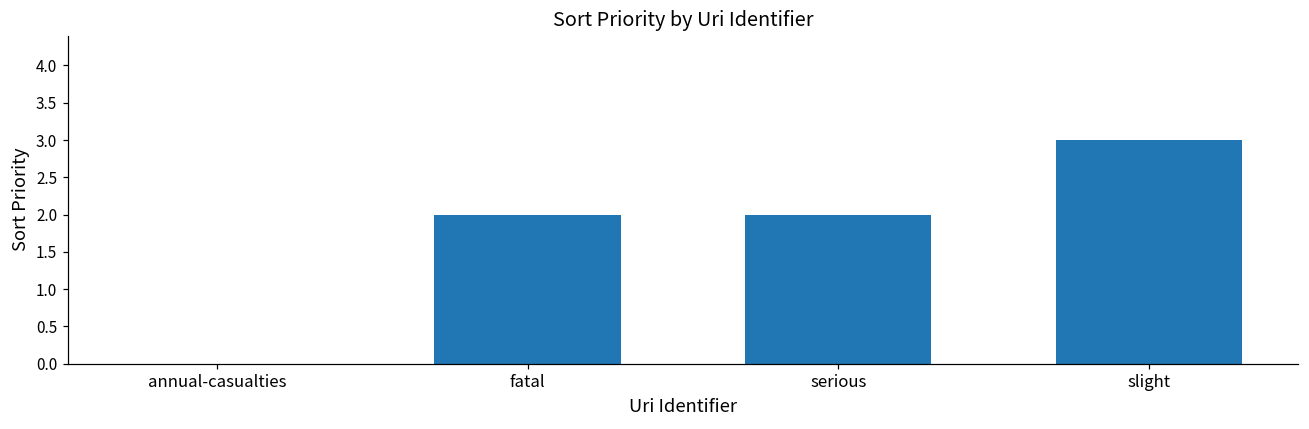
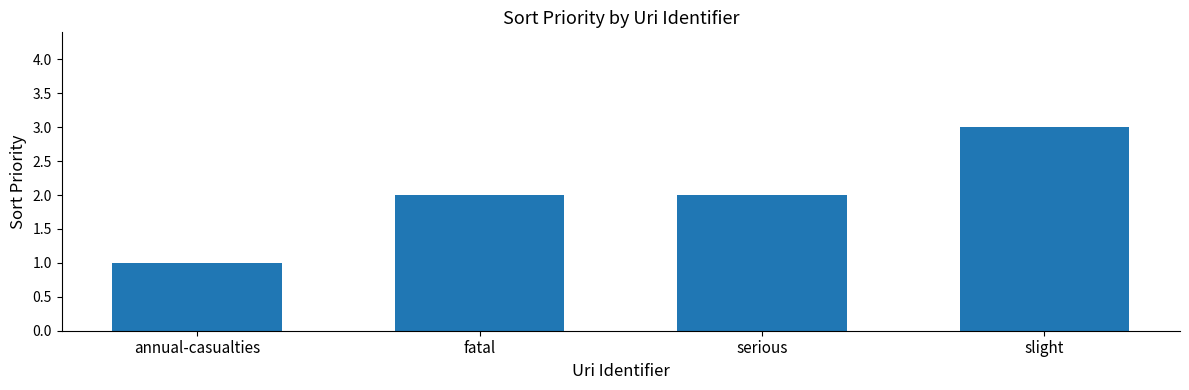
annual-casualties: 0 -> 1
